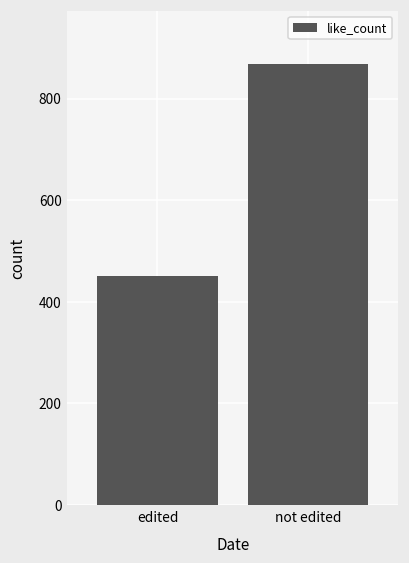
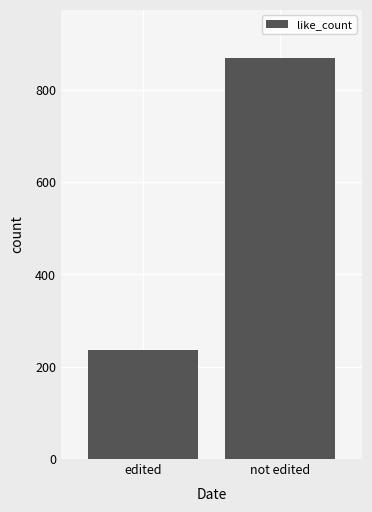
edited: 450 -> 240
